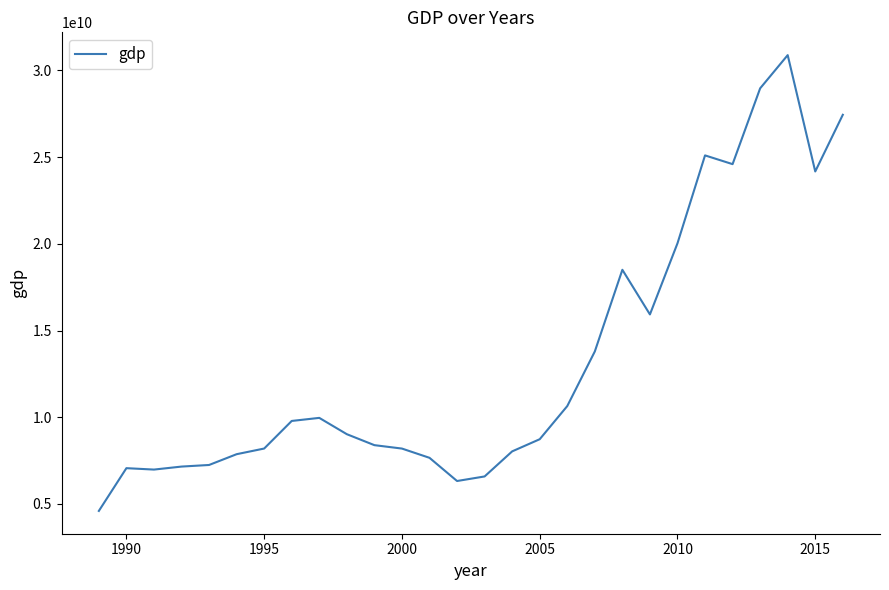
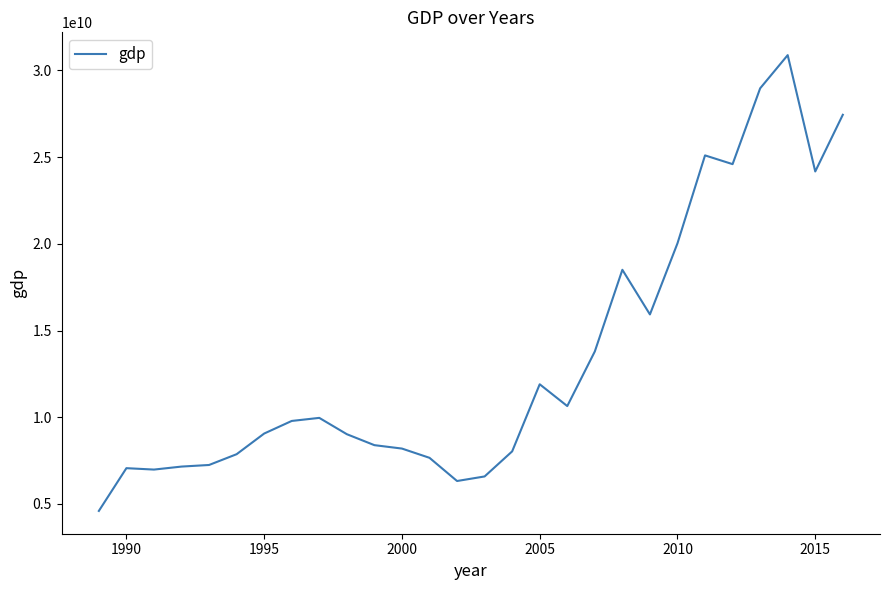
1995: 8200000000 -> 9100000000
2005: 8700000000 -> 11900000000
